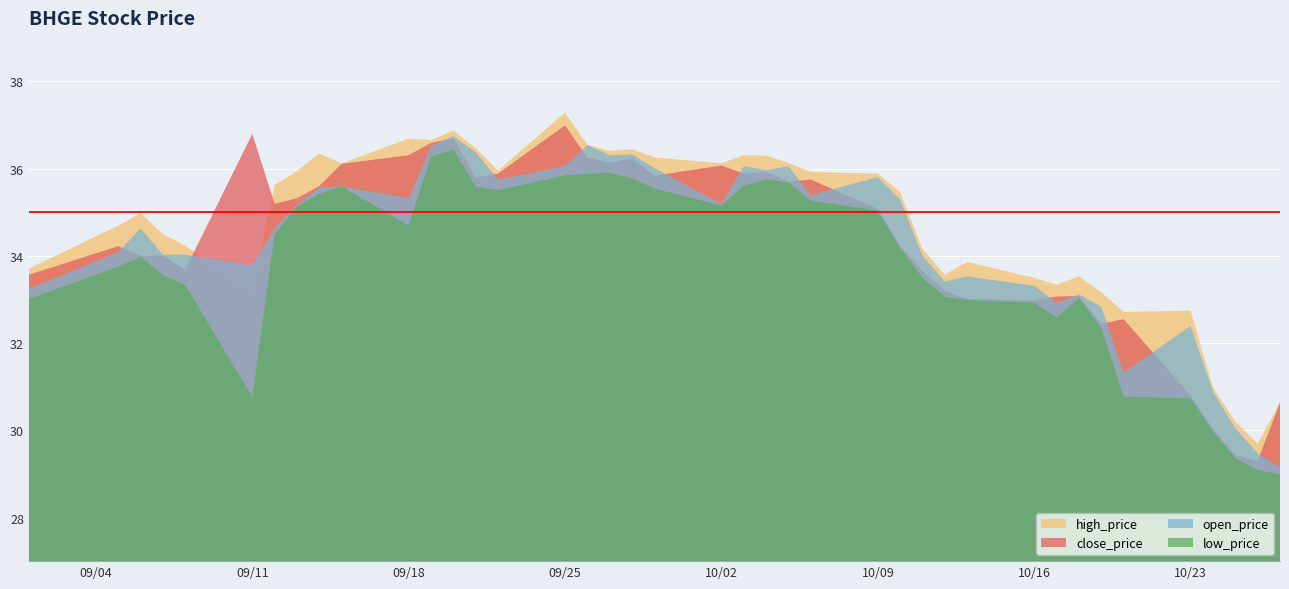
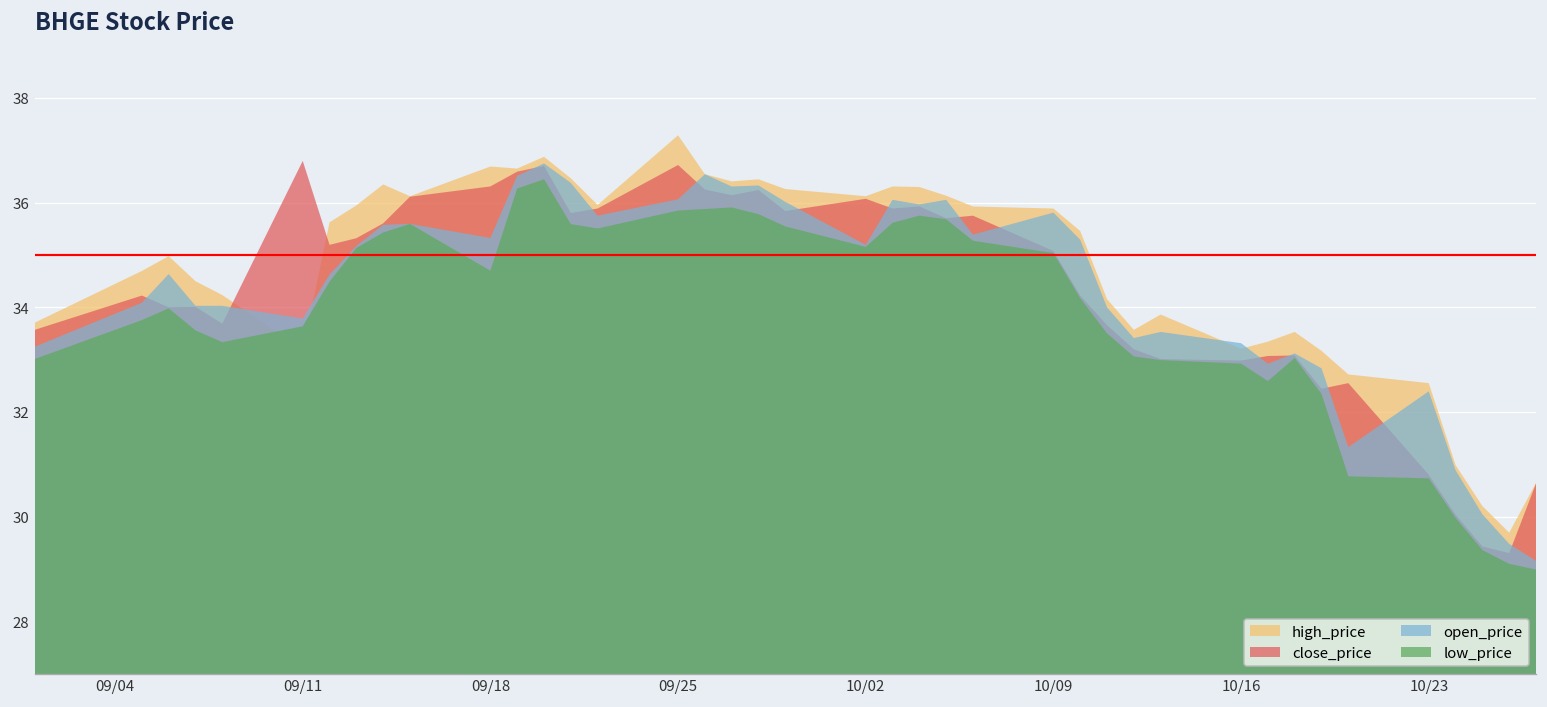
low_price, 09/11: 30.8 -> 33.6
close_price, 09/25: 37.0 -> 36.7
high_price, 10/16: 33.5 -> 33.2
high_price, 10/23: 32.7 -> 32.6
